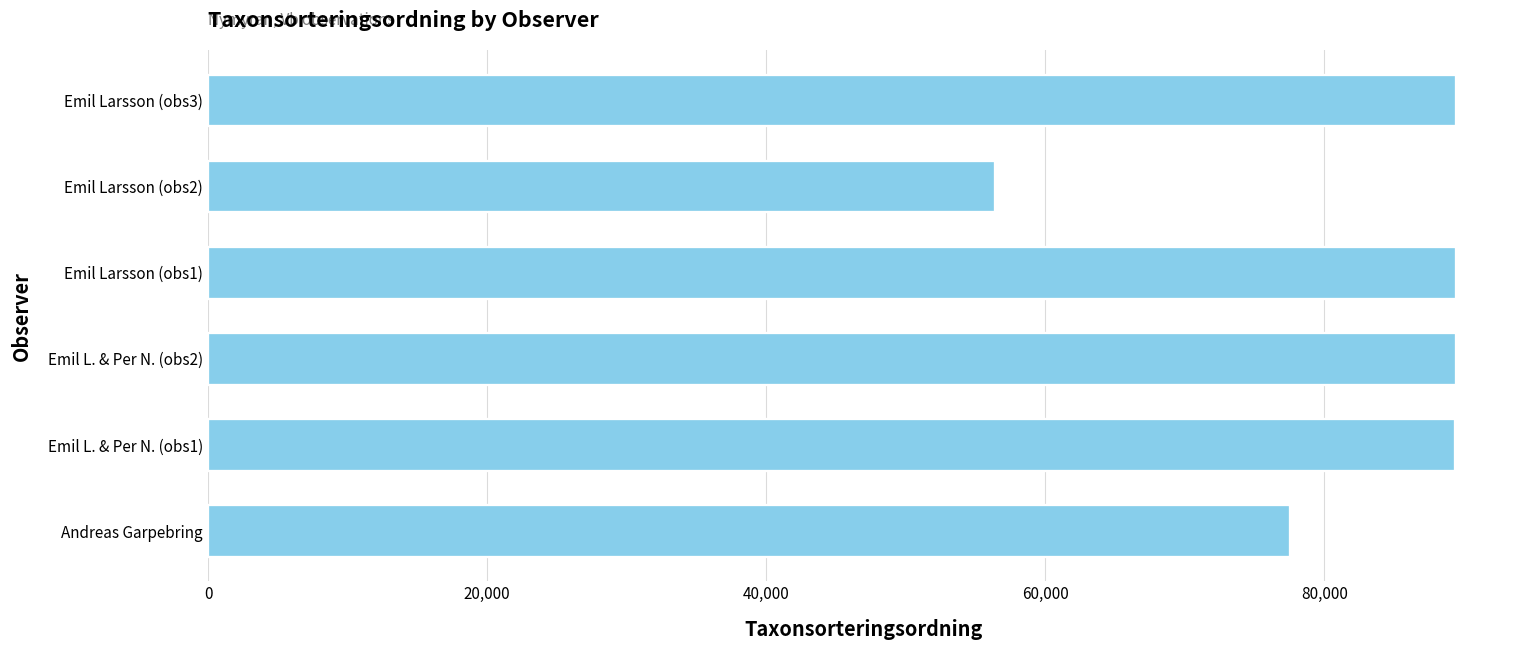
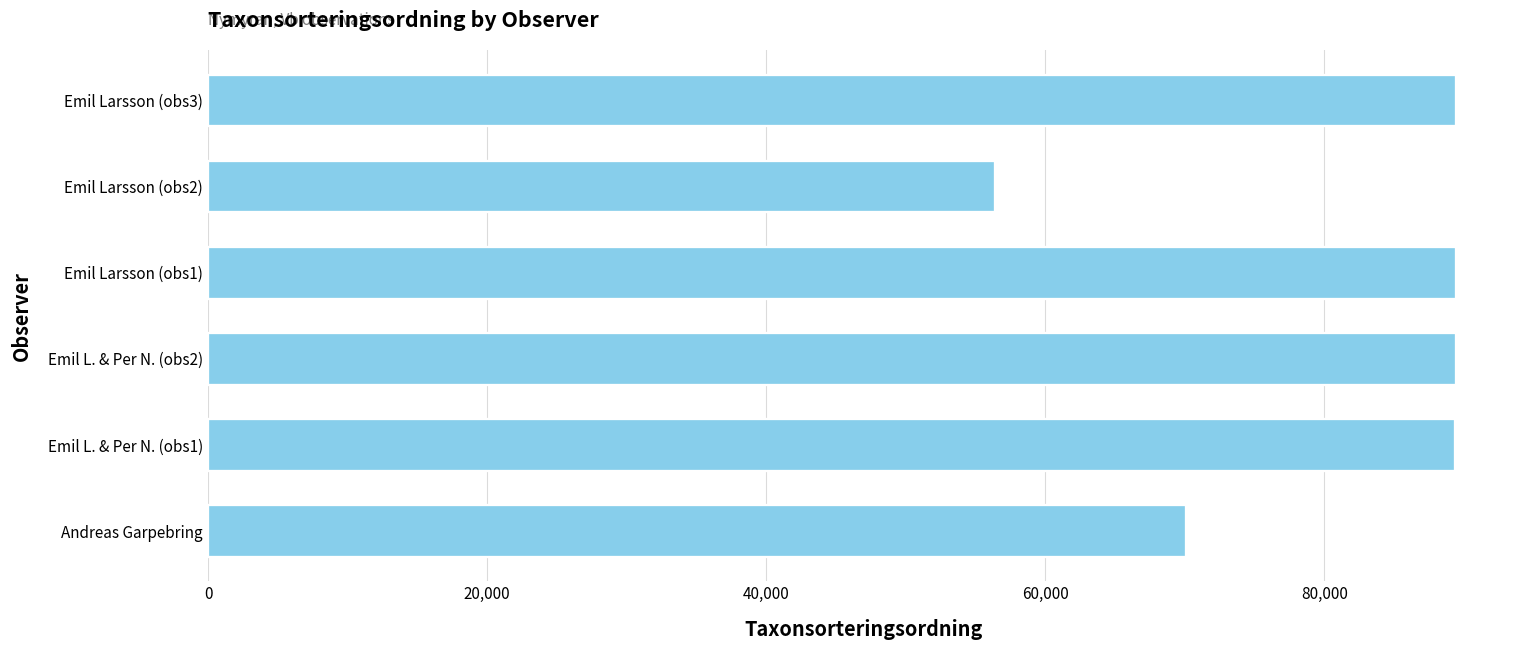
Andreas Garpebring: 77,500 -> 70,100
